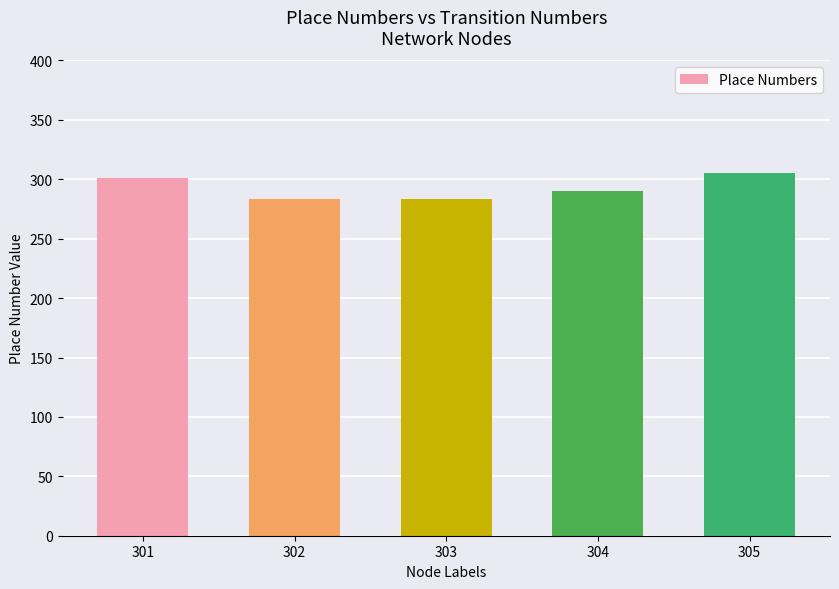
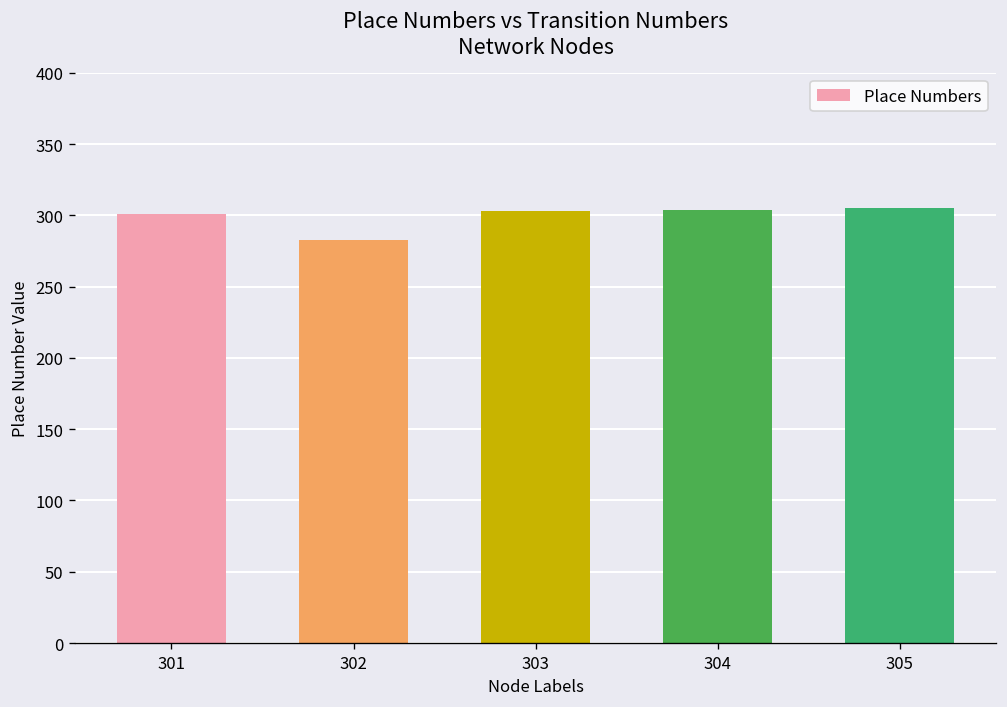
303: 283 -> 303
304: 290 -> 304
